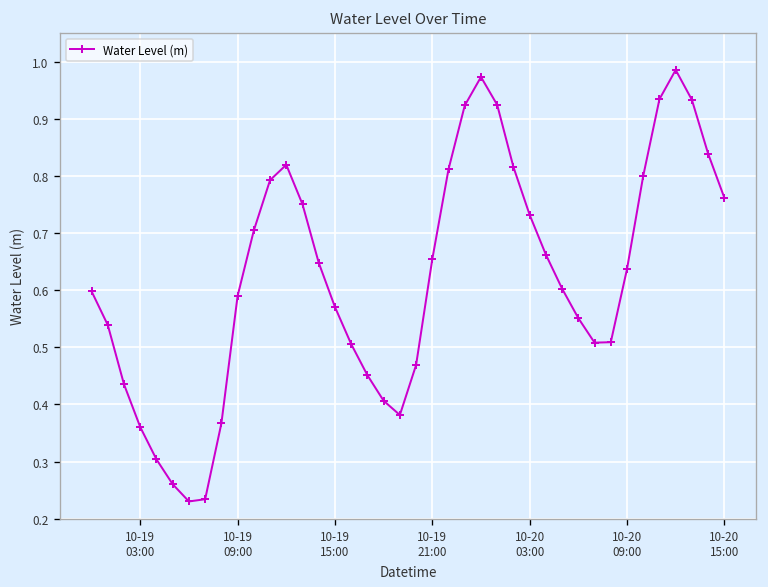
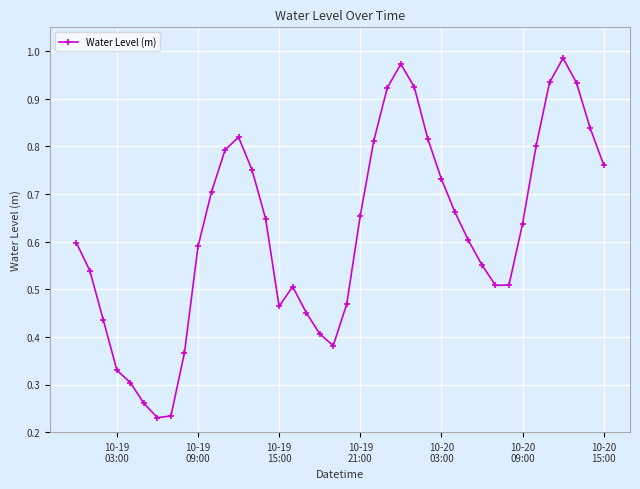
10-19 03:00: 0.36 -> 0.33
10-19 15:00: 0.57 -> 0.46
